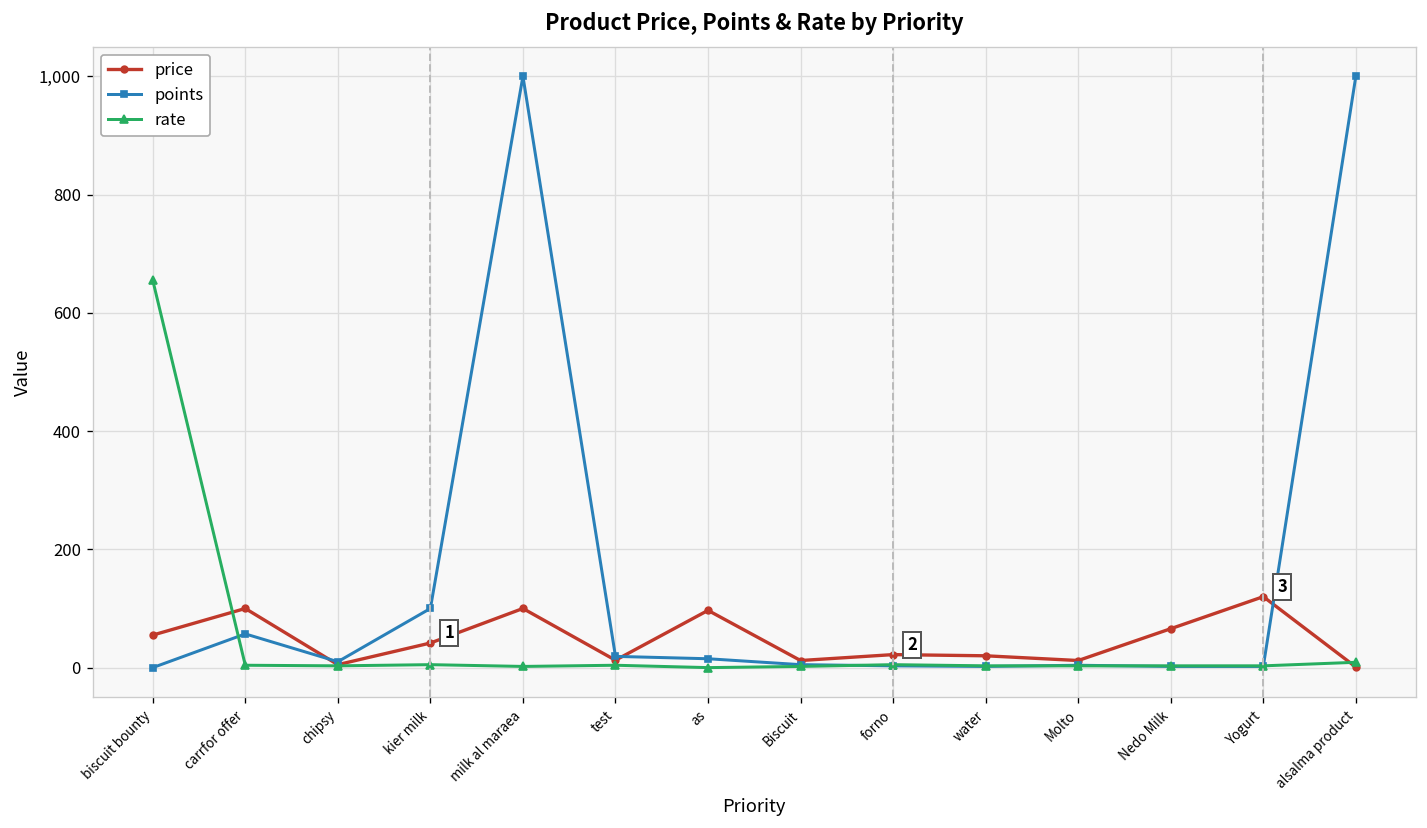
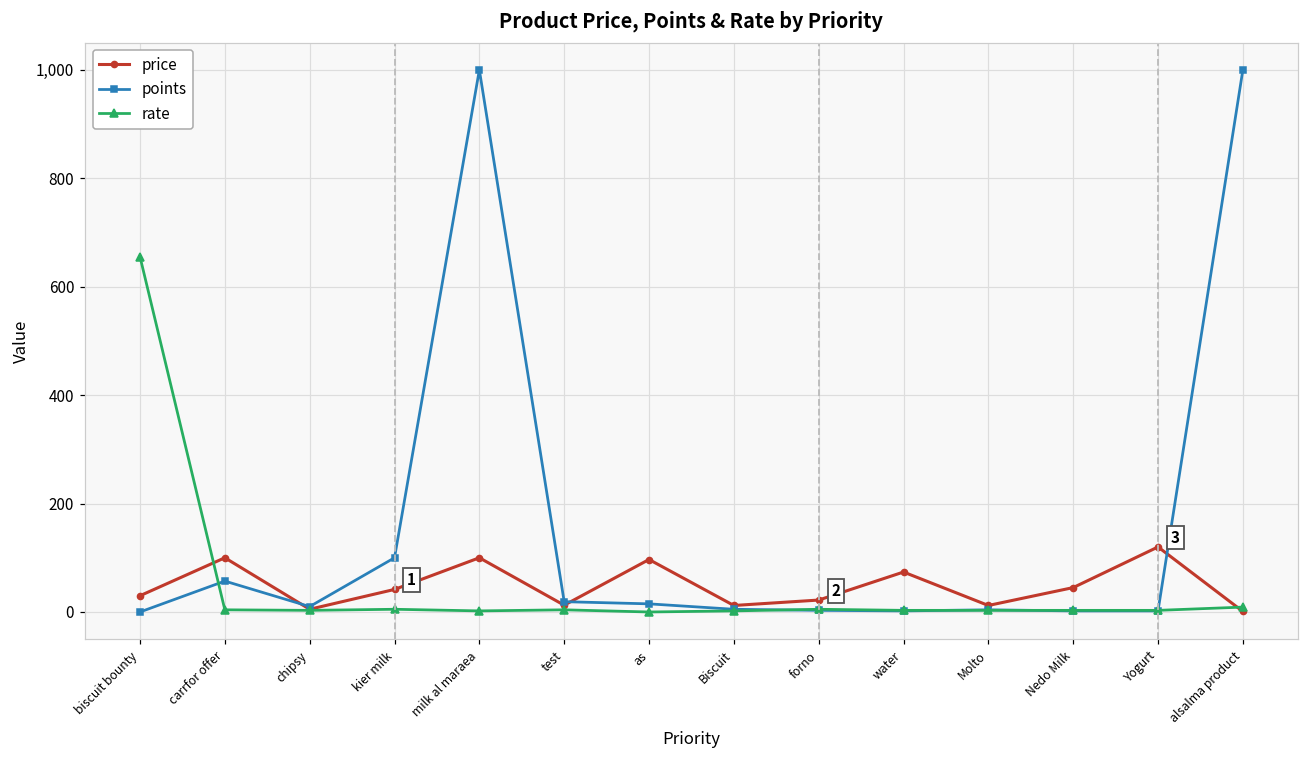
price, biscuit bounty: 60 -> 30
price, water: 20 -> 70
price, Nedo Milk: 70 -> 50
